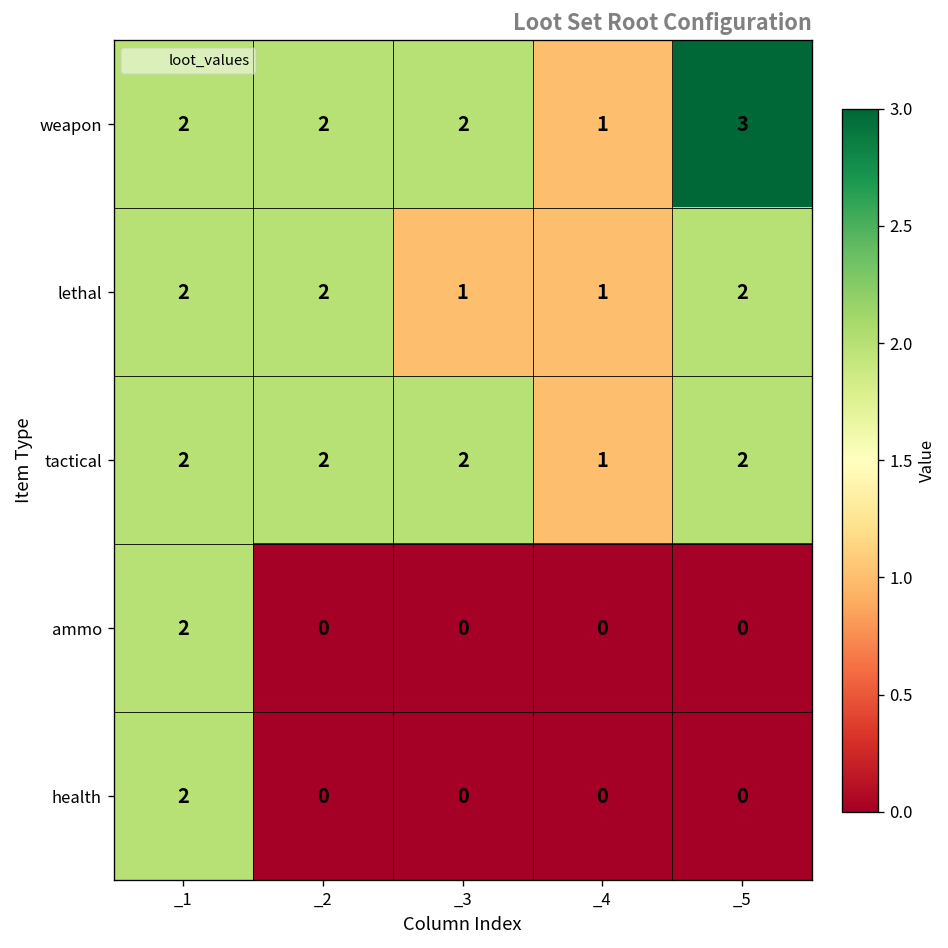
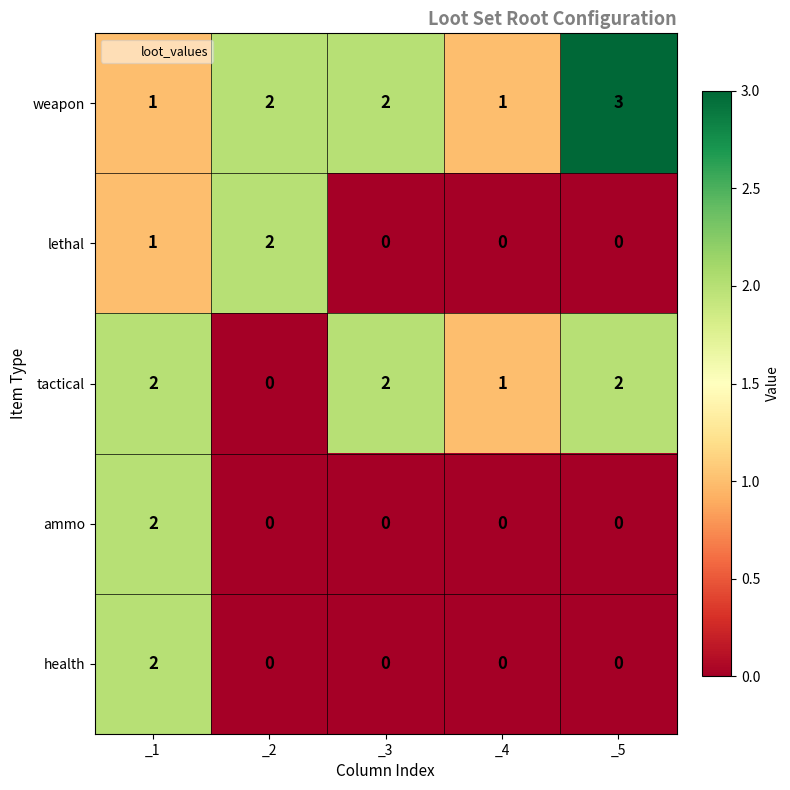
weapon, _1: 2 -> 1
lethal, _1: 2 -> 1
lethal, _3: 1 -> 0
lethal, _4: 1 -> 0
lethal, _5: 2 -> 0
tactical, _2: 2 -> 0
